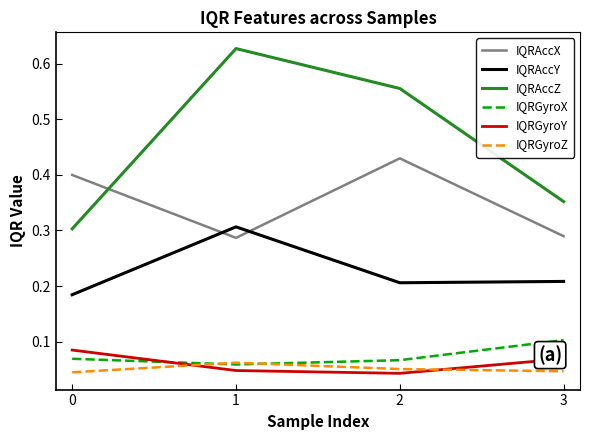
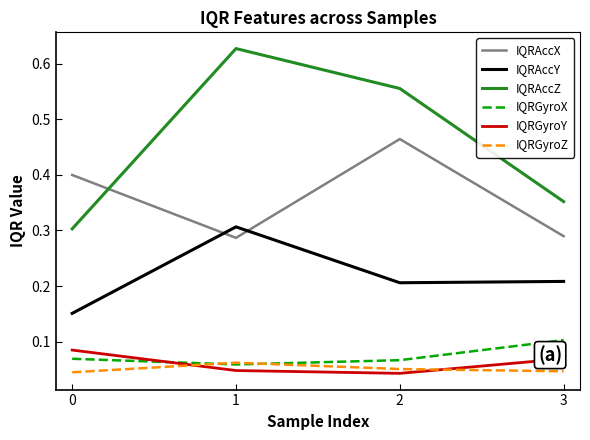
IQRAccY, 0: 0.18 -> 0.15
IQRAccX, 2: 0.43 -> 0.46
